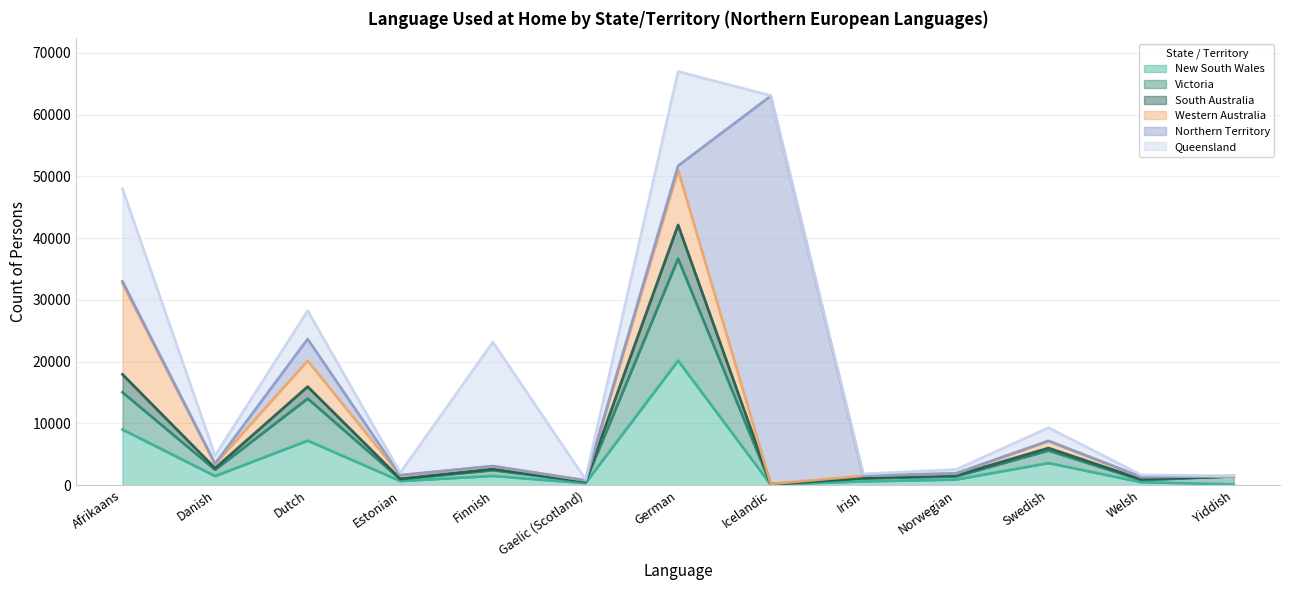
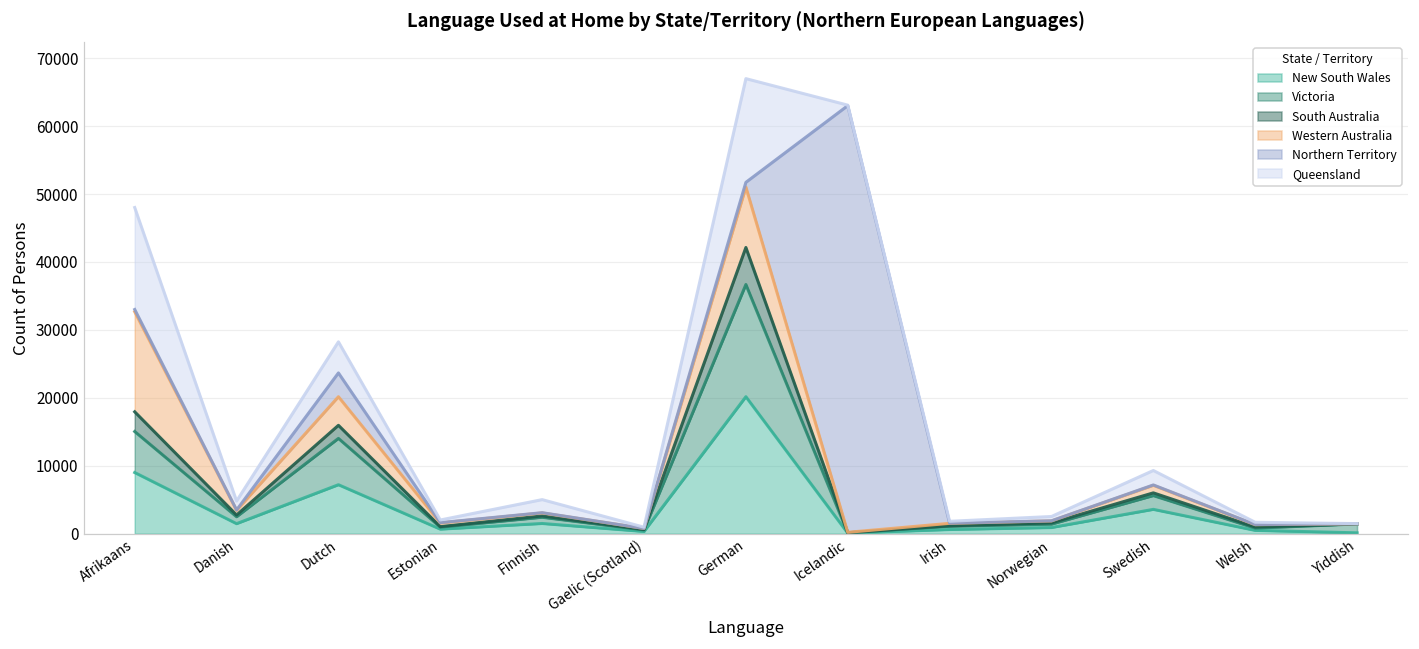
Queensland, Finnish: 20000 -> 2000
